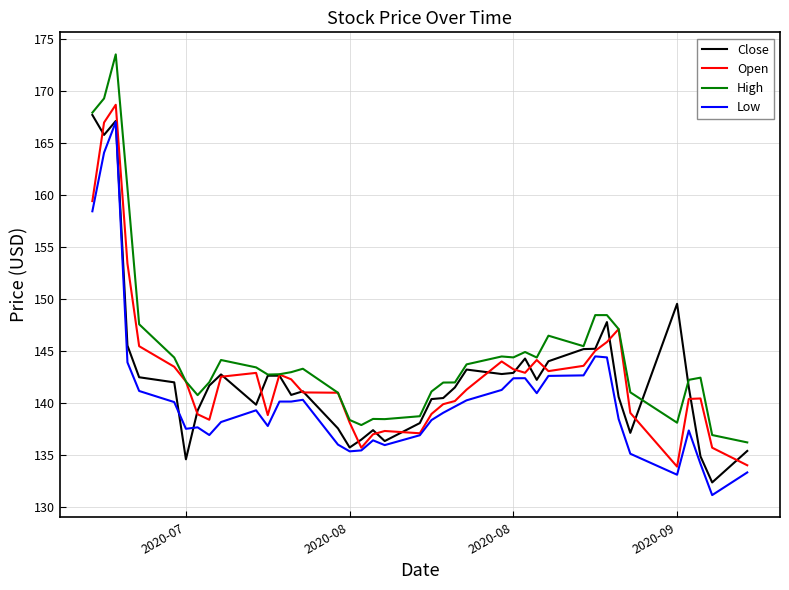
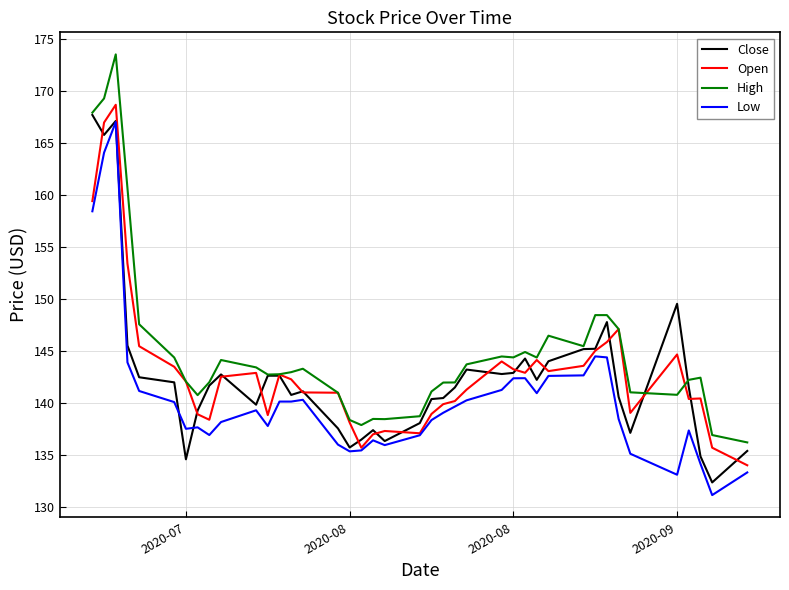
Open, 2020-09: 133.9 -> 144.7
High, 2020-09: 138.1 -> 140.8
